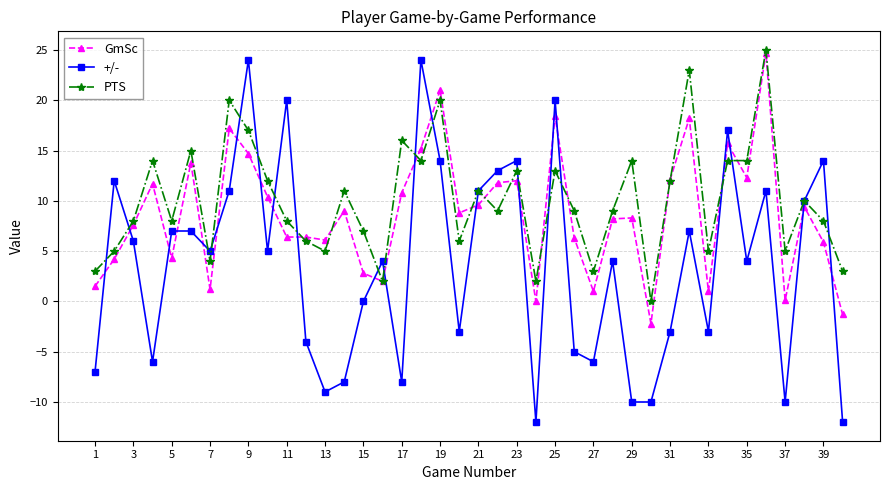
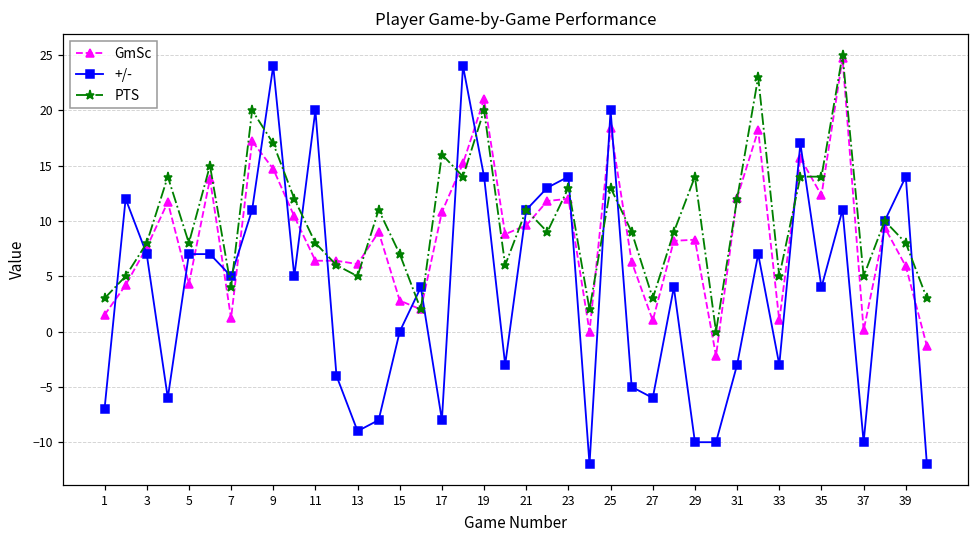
+/-, 3: 6 -> 7
